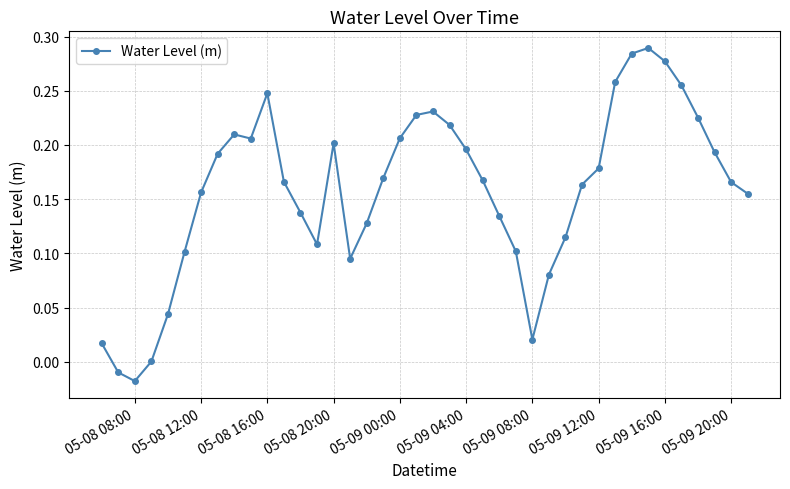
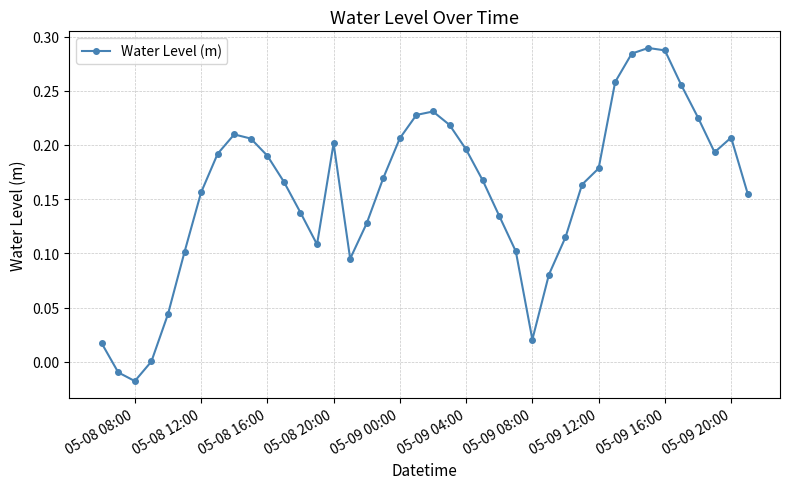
05-08 16:00: 0.248 -> 0.190
05-09 16:00: 0.277 -> 0.287
05-09 20:00: 0.166 -> 0.207
